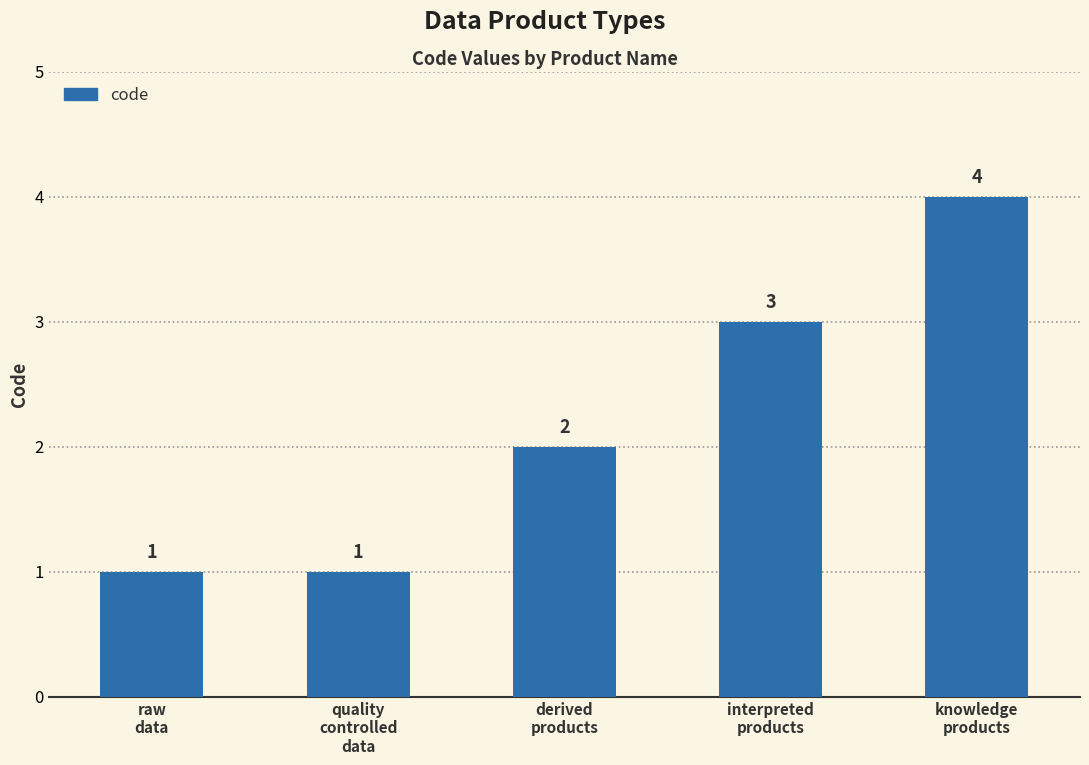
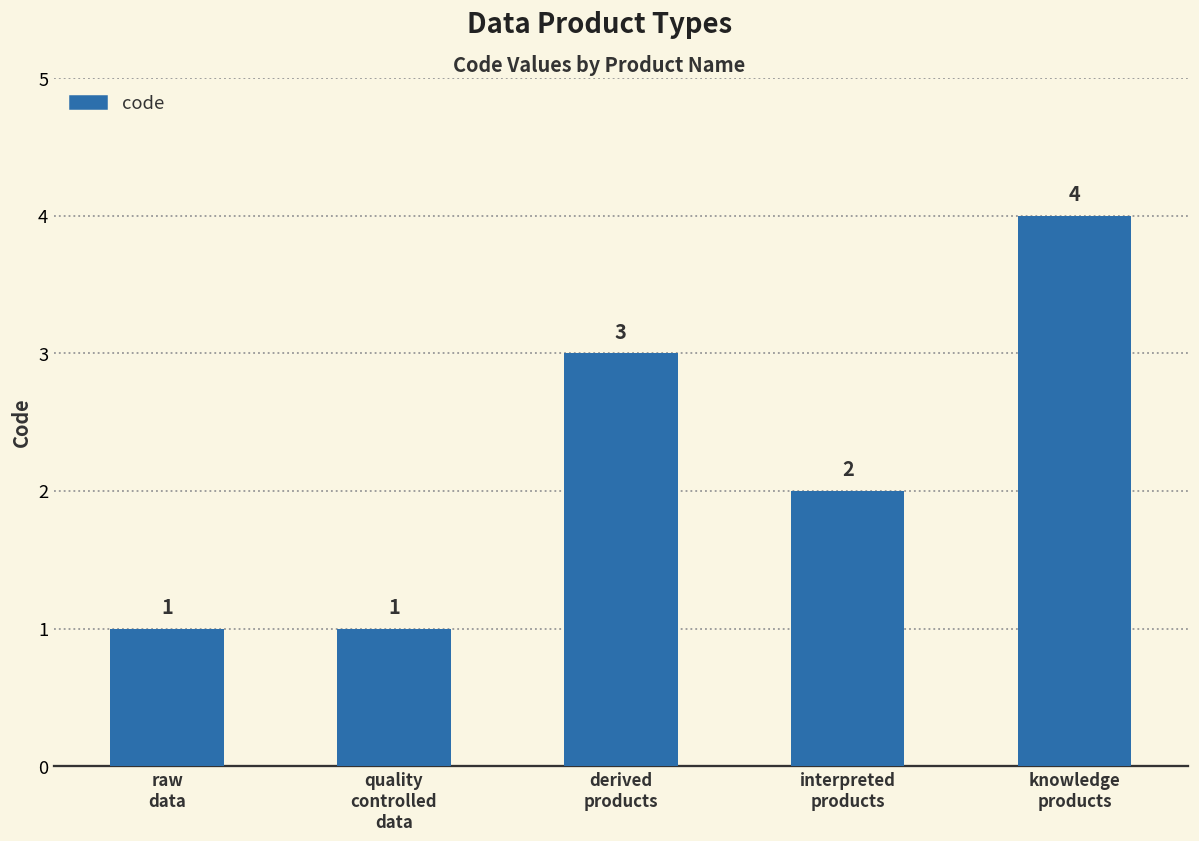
derived products: 2 -> 3
interpreted products: 3 -> 2
